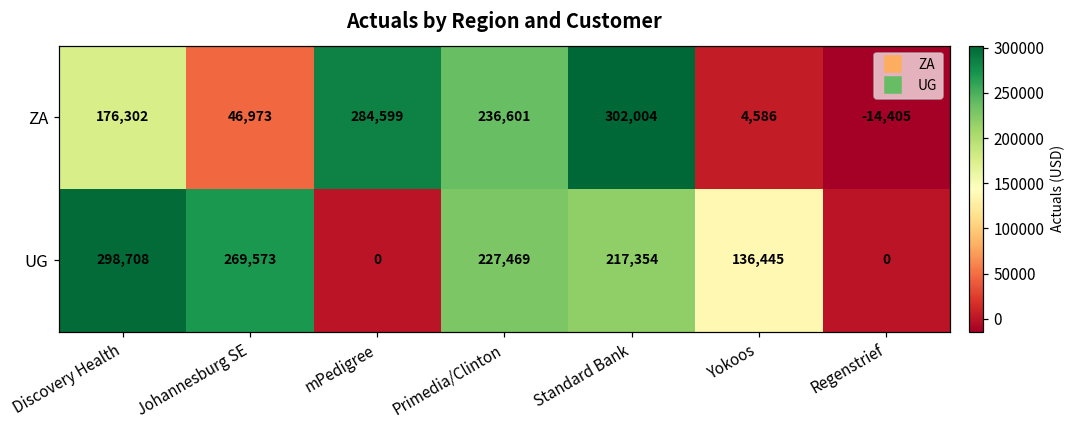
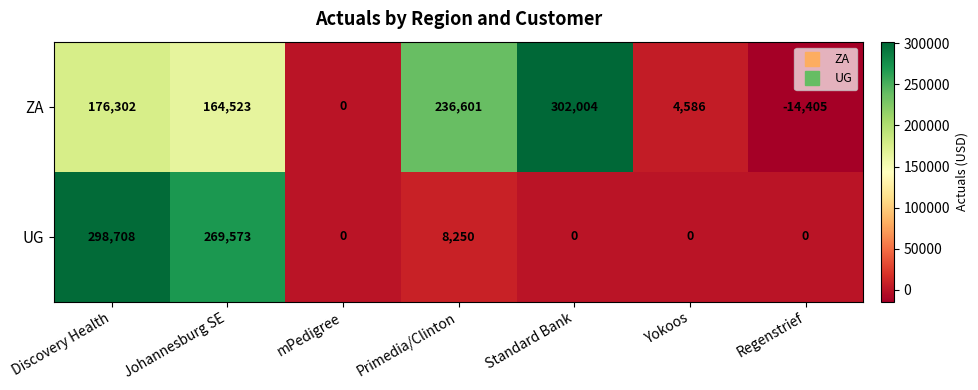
ZA, Johannesburg SE: 46,973 -> 164,523
ZA, mPedigree: 284,599 -> 0
UG, Primedia/Clinton: 227,469 -> 8,250
UG, Standard Bank: 217,354 -> 0
UG, Yokoos: 136,445 -> 0
